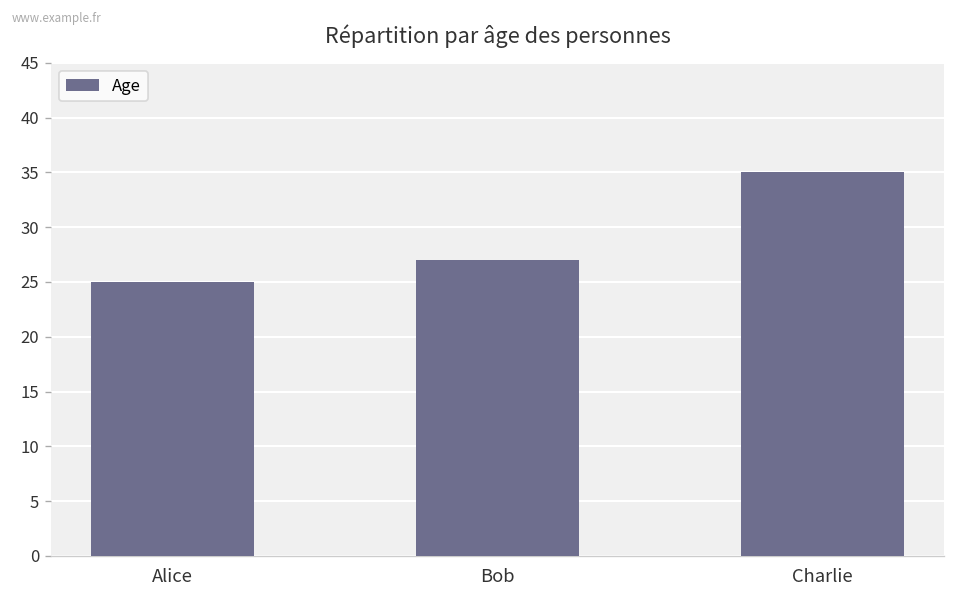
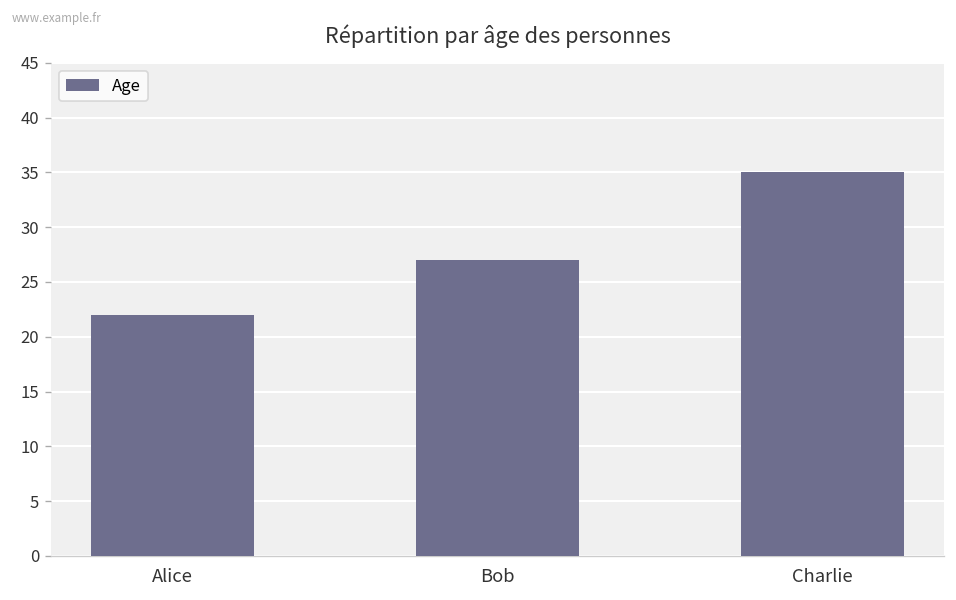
Alice: 25 -> 22
